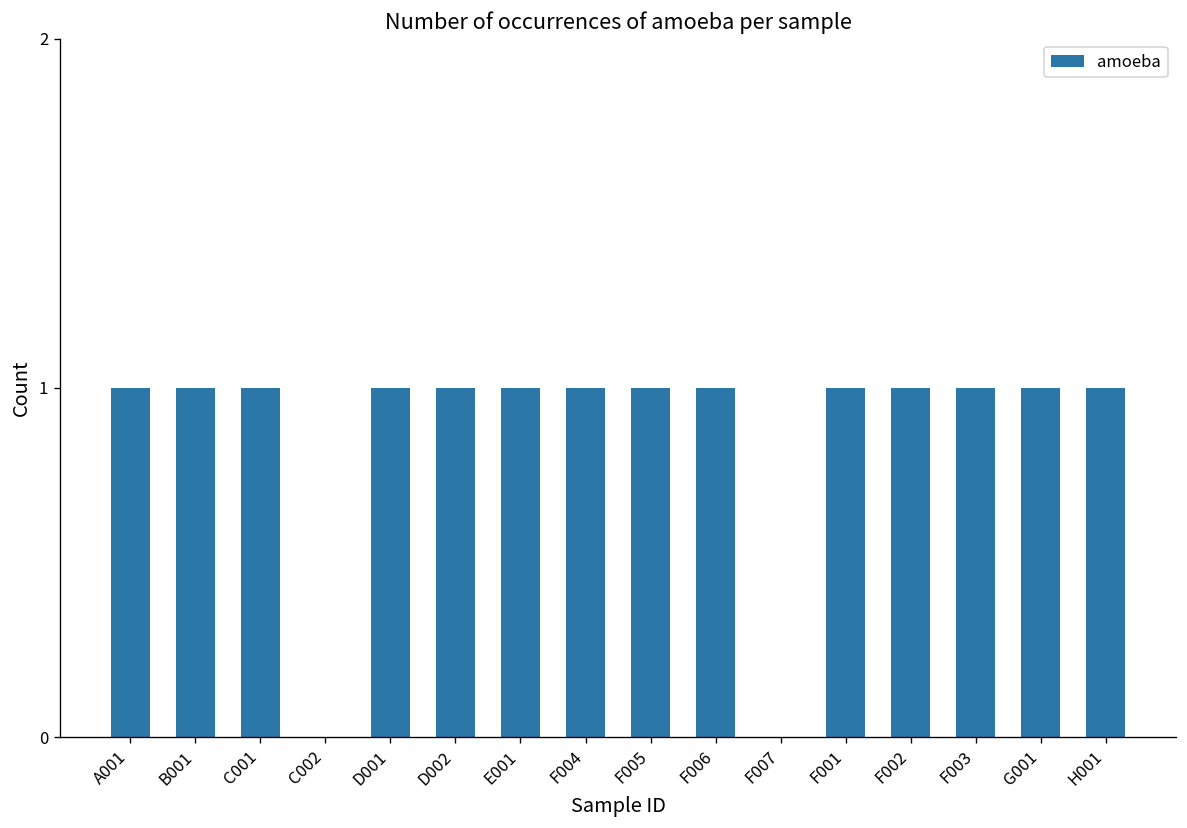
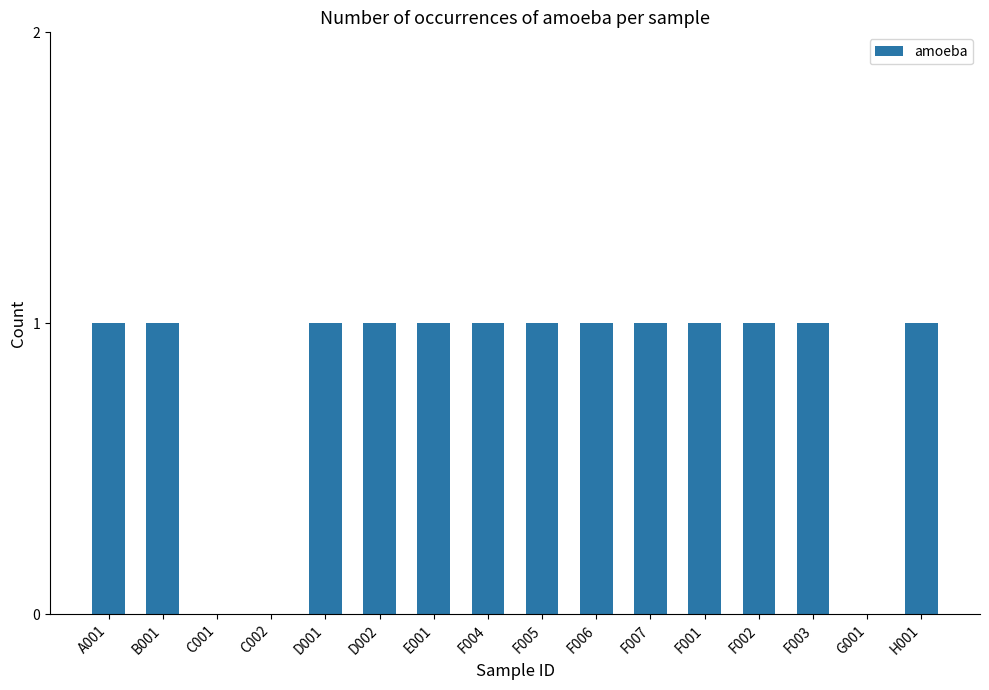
C001: 1 -> 0
F007: 0 -> 1
G001: 1 -> 0
